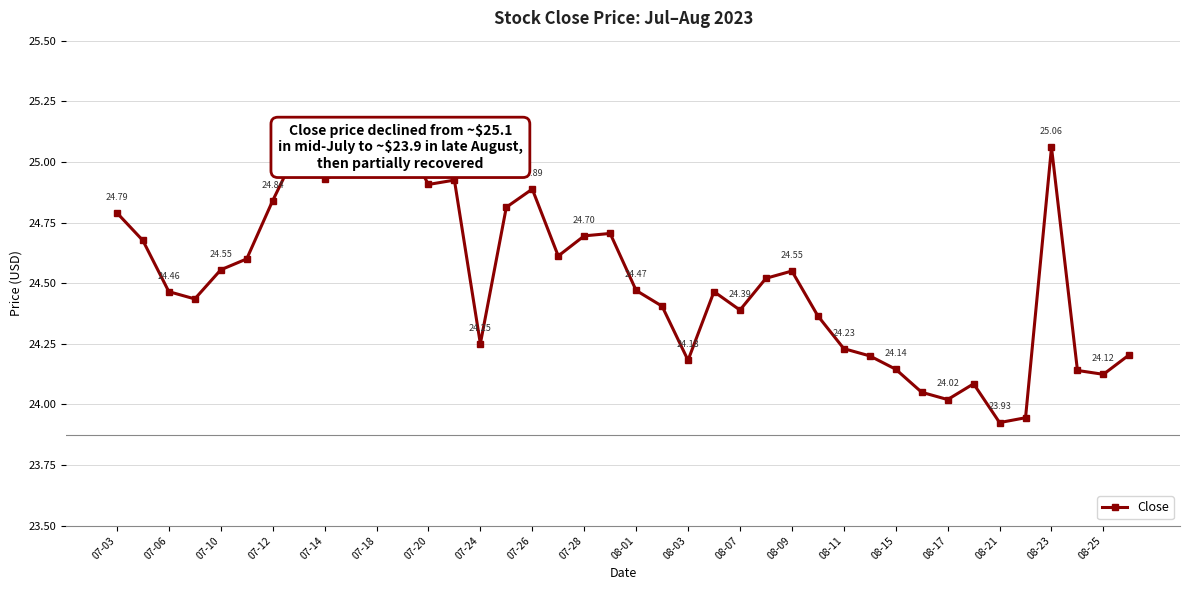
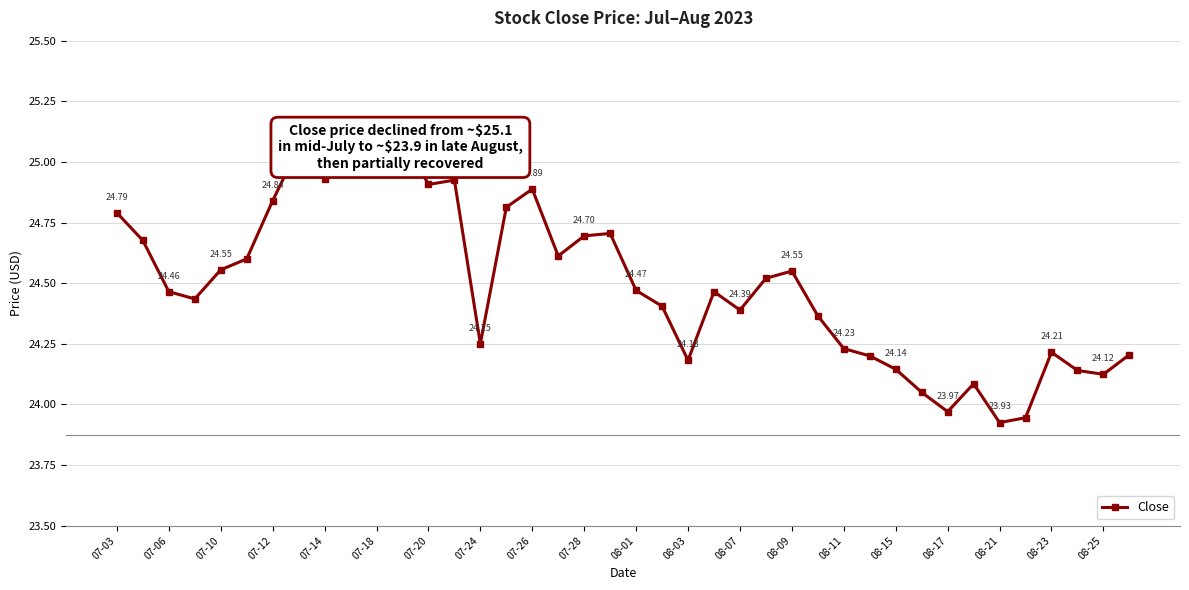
08-17: 24.02 -> 23.97
08-23: 25.06 -> 24.21
